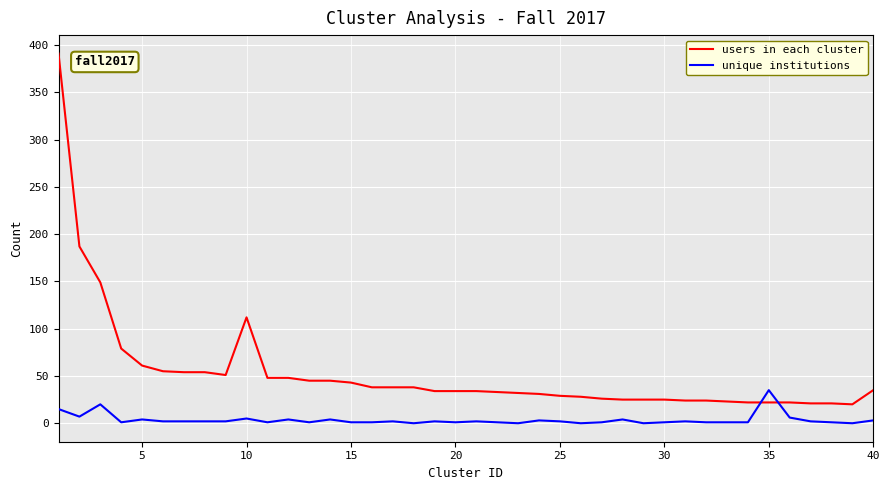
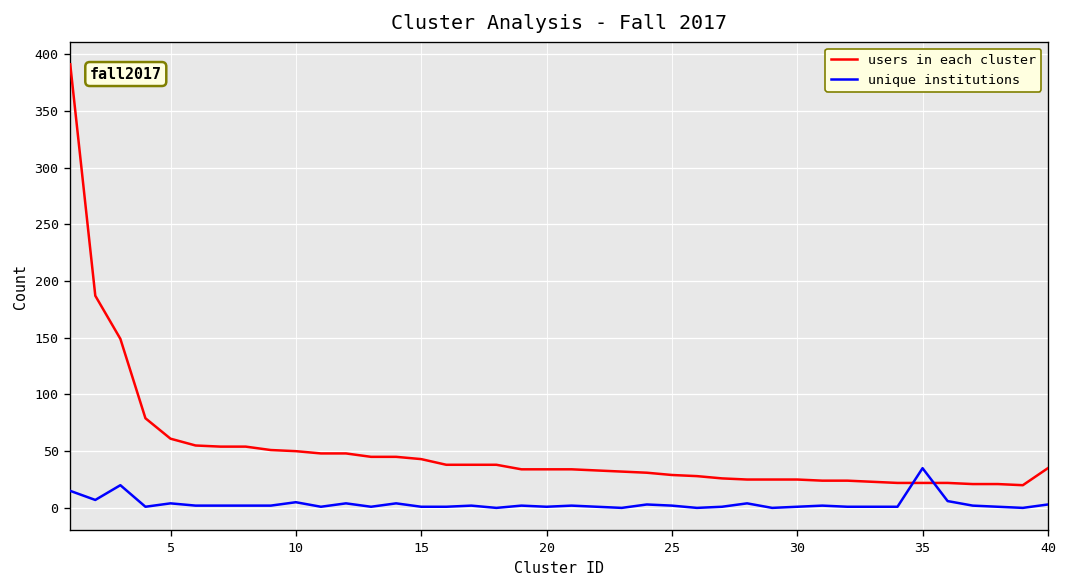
users in each cluster, 10: 110 -> 50
